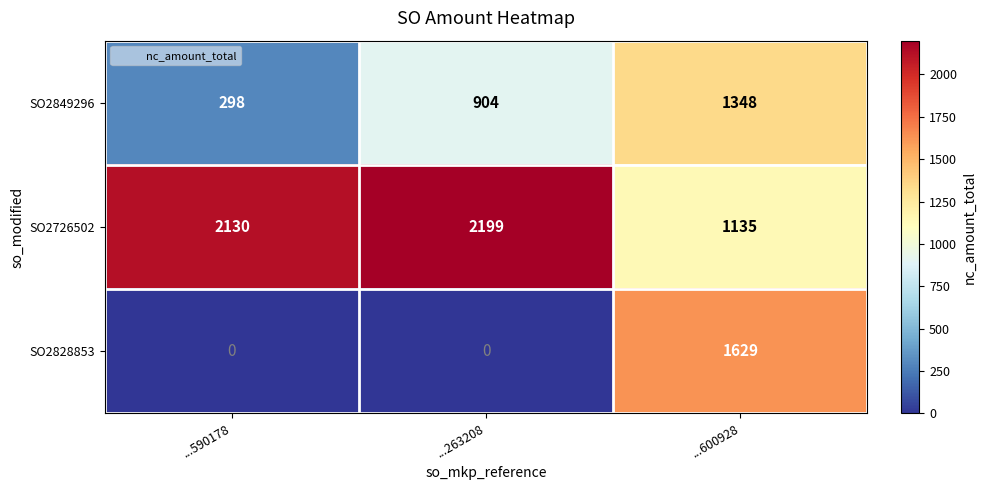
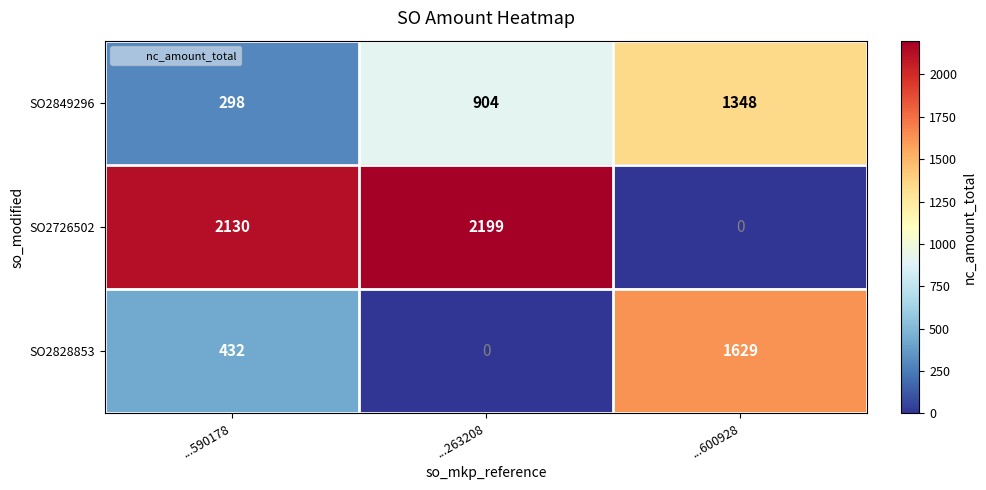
SO2726502, ...600928: 1135 -> 0
SO2828853, ...590178: 0 -> 432
